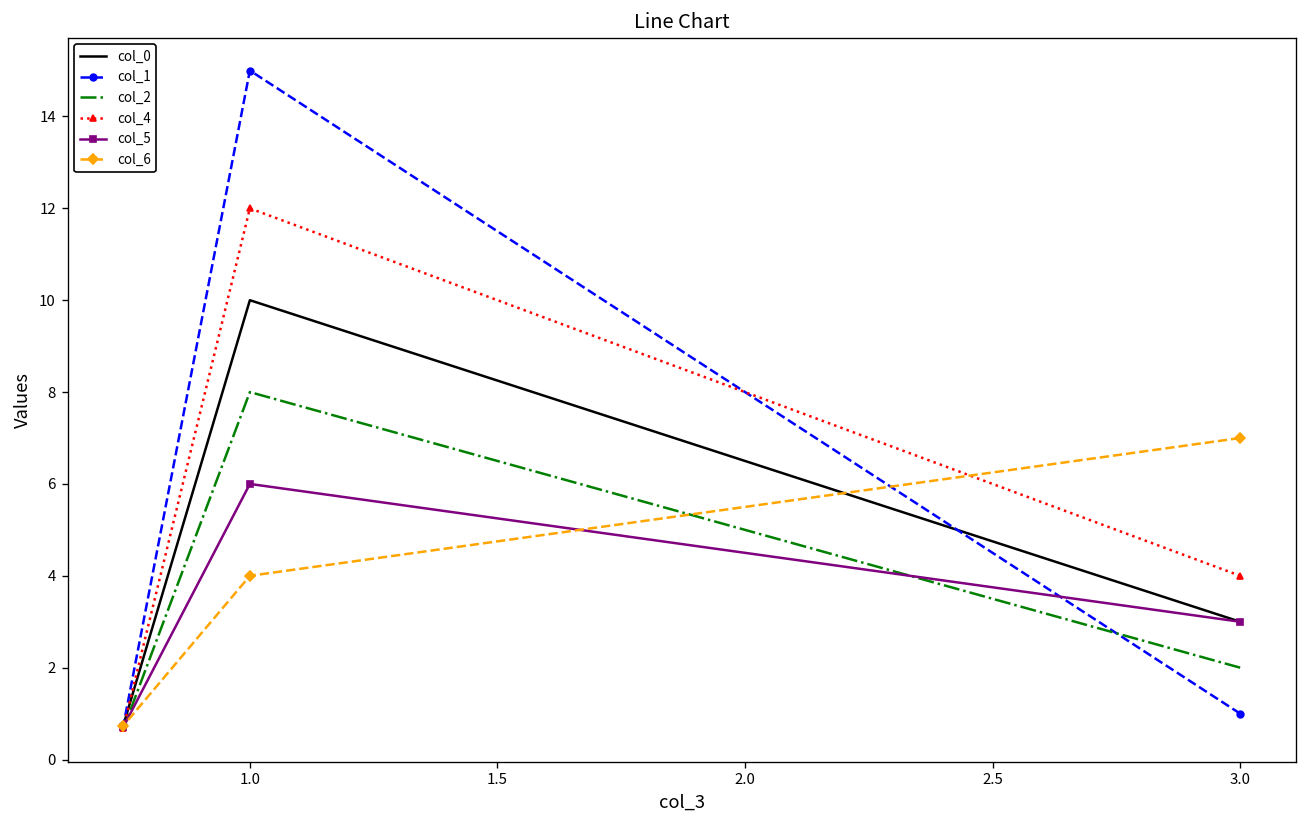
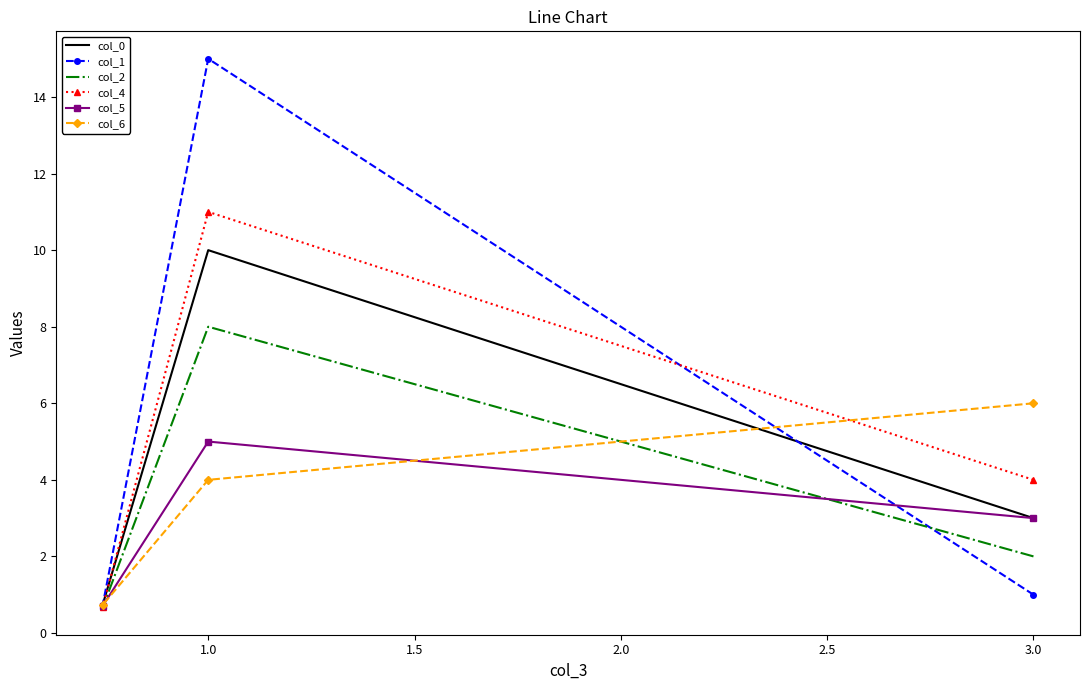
col_4, 1.0: 12 -> 11
col_5, 1.0: 6 -> 5
col_6, 3.0: 7 -> 6
